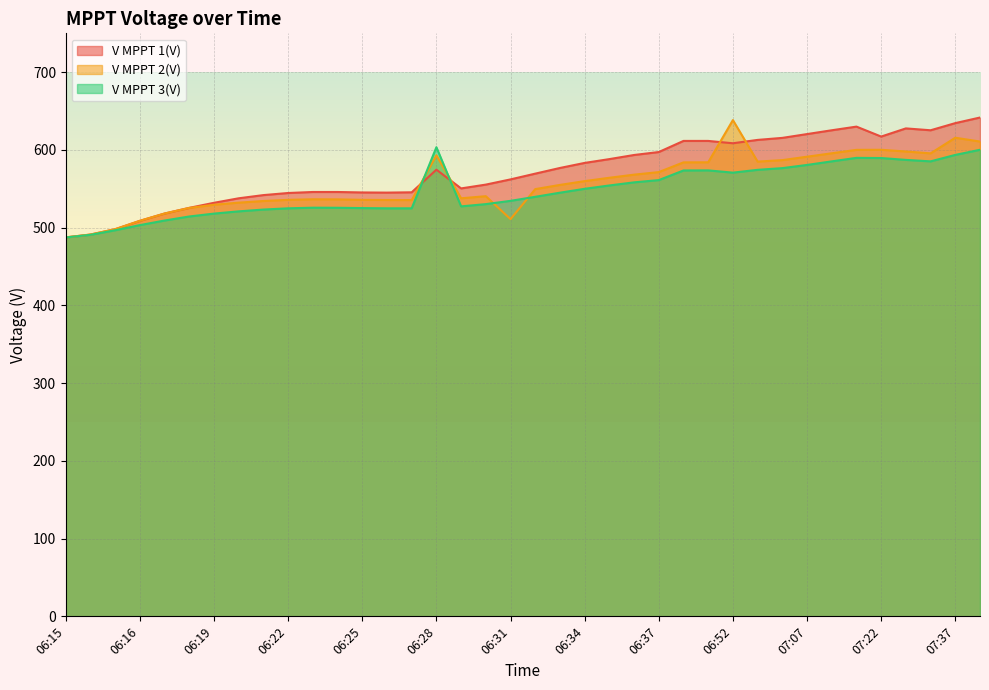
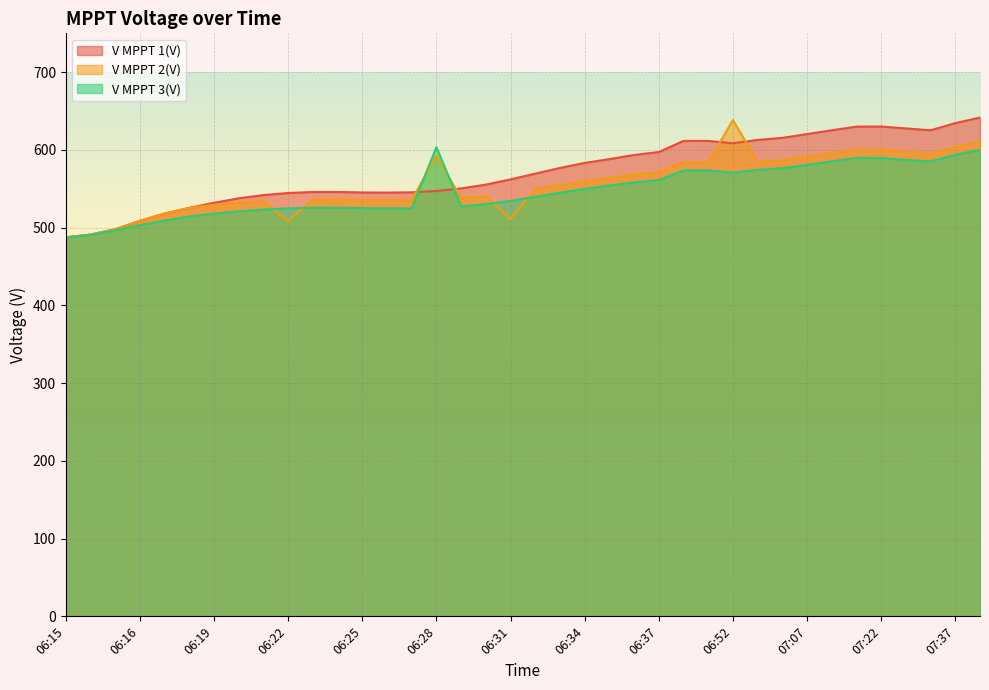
V MPPT 2(V), 06:22: 540 -> 510
V MPPT 1(V), 06:28: 570 -> 550
V MPPT 1(V), 07:22: 620 -> 630
V MPPT 2(V), 07:37: 620 -> 600
